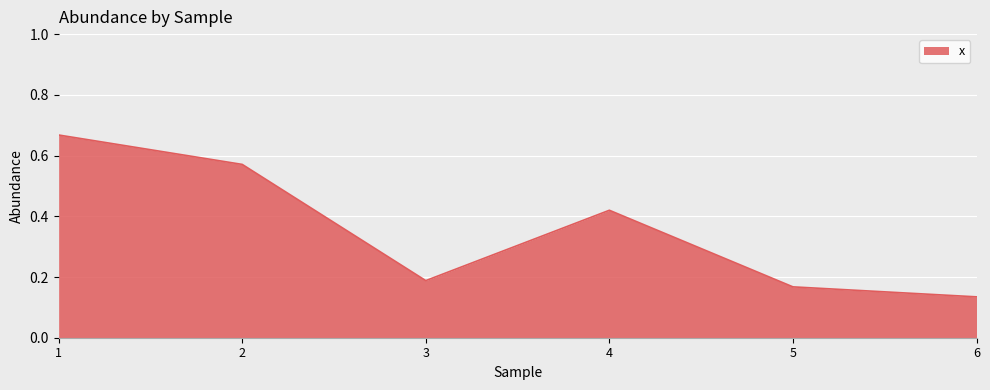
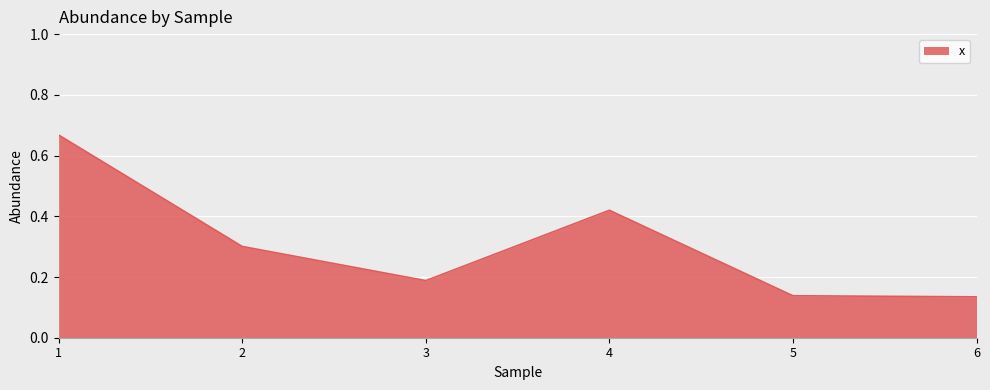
2: 0.57 -> 0.30
5: 0.17 -> 0.14
